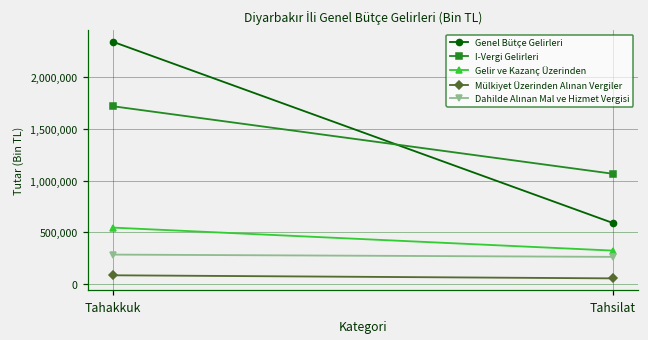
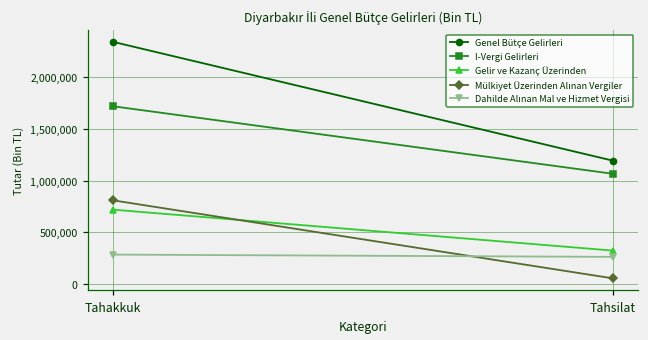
Gelir ve Kazanç Üzerinden, Tahakkuk: 500,000 -> 700,000
Mülkiyet Üzerinden Alınan Vergiler, Tahakkuk: 100,000 -> 800,000
Genel Bütçe Gelirleri, Tahsilat: 600,000 -> 1,200,000
